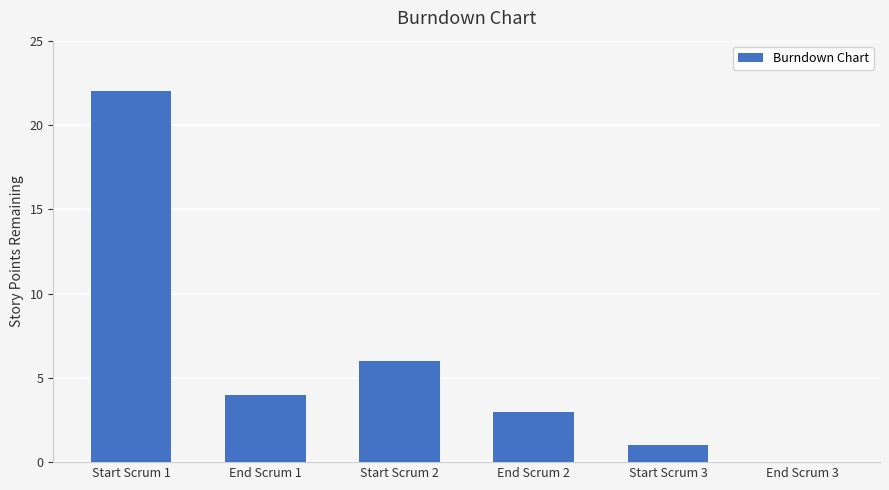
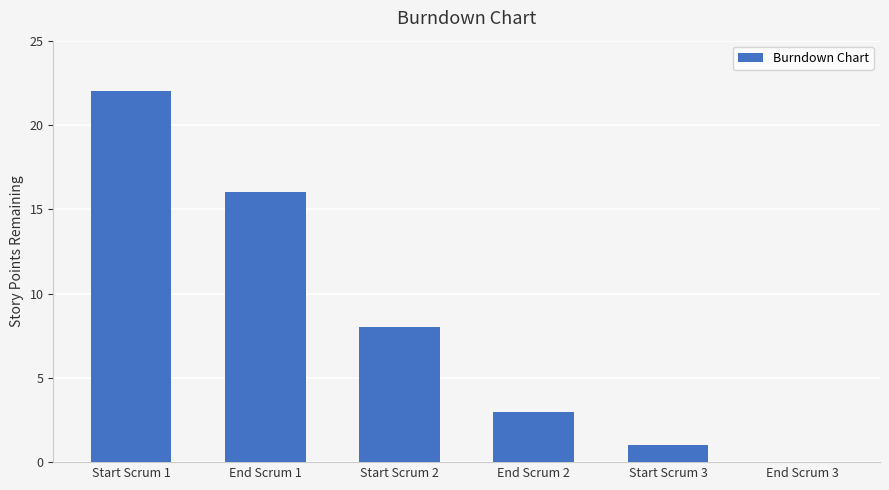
End Scrum 1: 4 -> 16
Start Scrum 2: 6 -> 8
